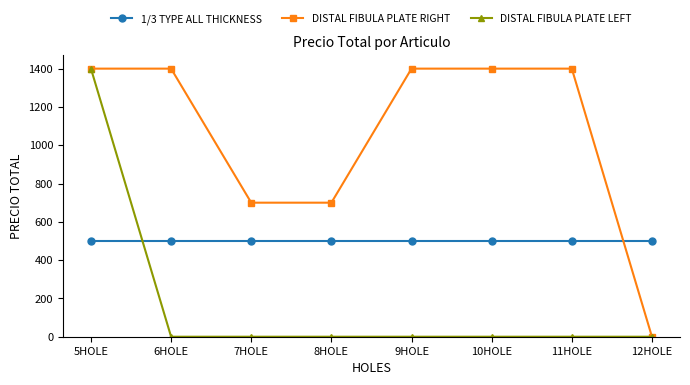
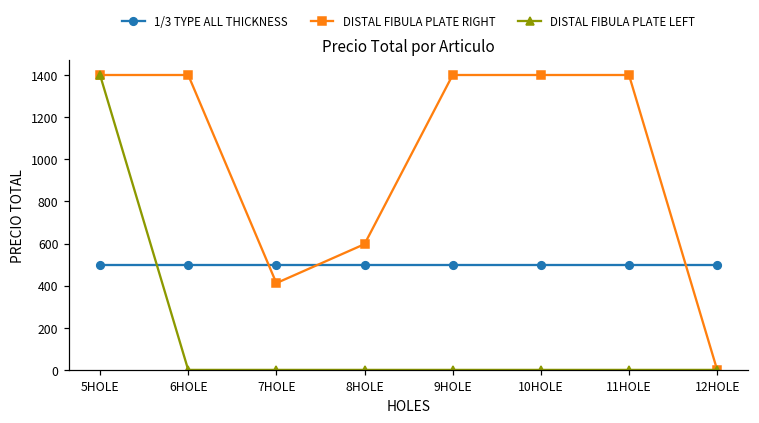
DISTAL FIBULA PLATE RIGHT, 7HOLE: 700 -> 410
DISTAL FIBULA PLATE RIGHT, 8HOLE: 700 -> 600
